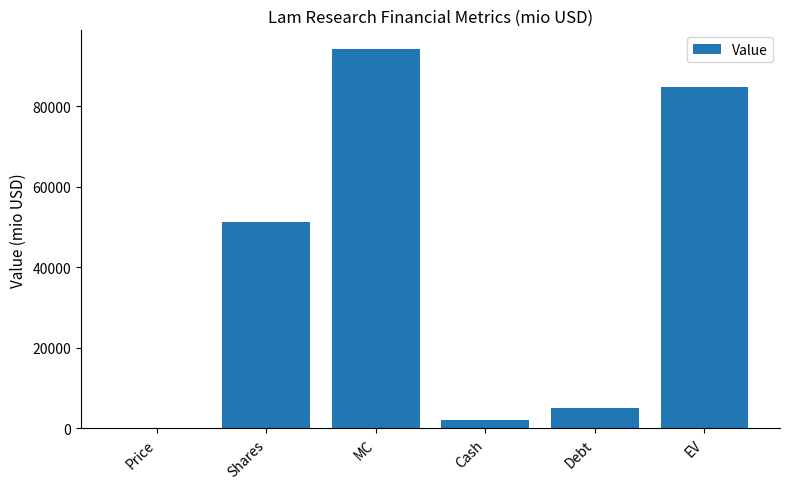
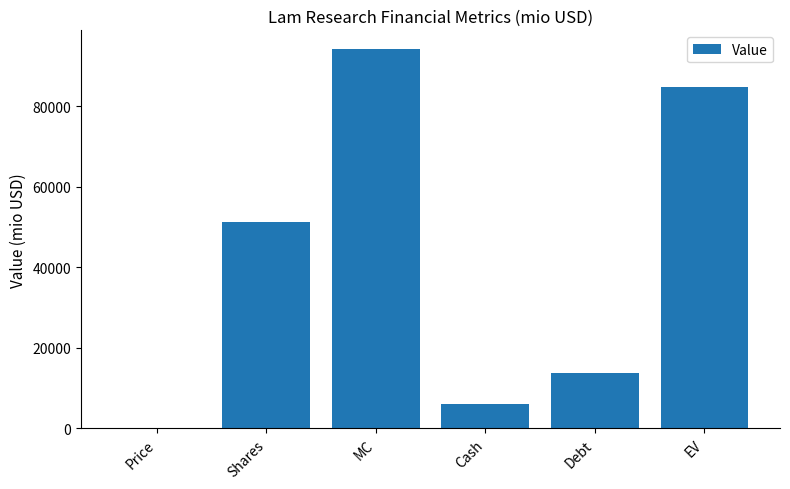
Cash: 2000 -> 6000
Debt: 5000 -> 14000
